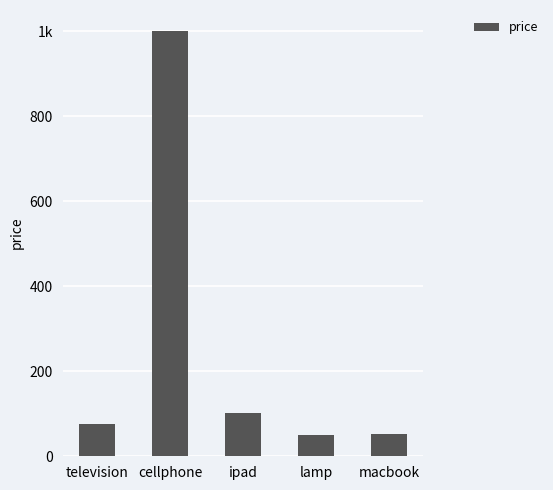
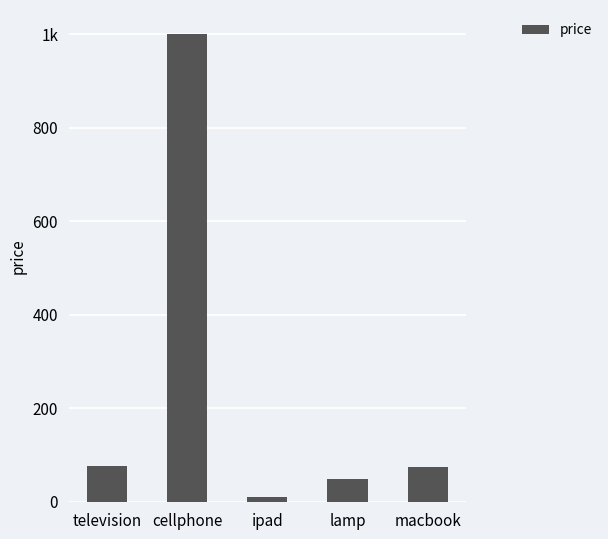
ipad: 100 -> 10
macbook: 50 -> 80
